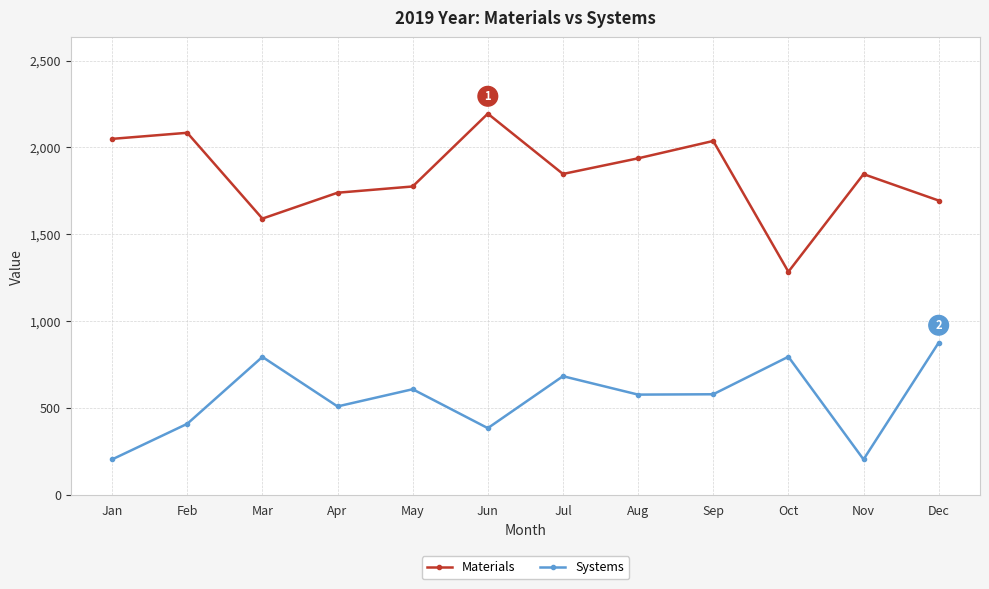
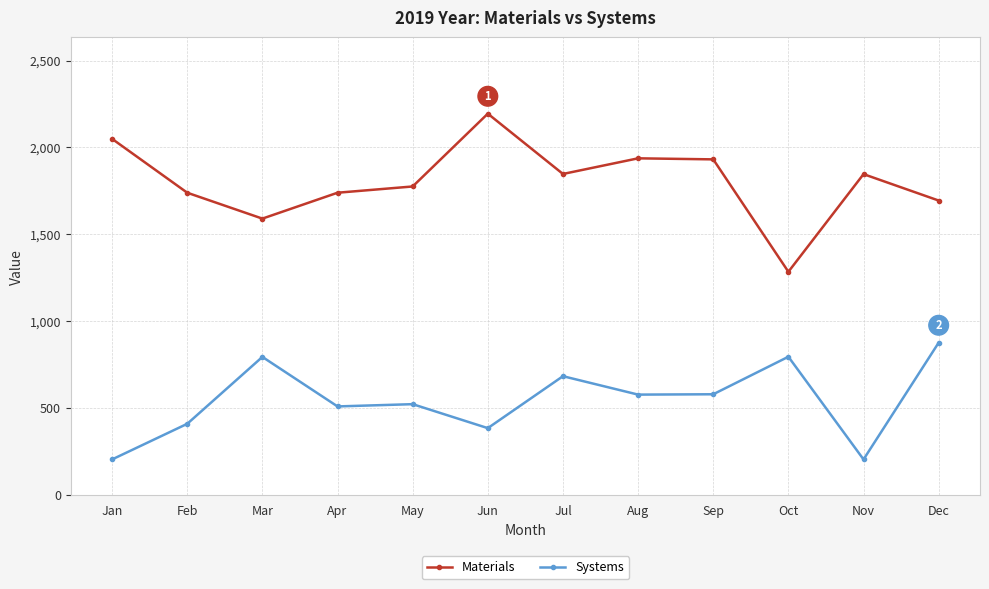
Materials, Feb: 2,080 -> 1,740
Systems, May: 610 -> 520
Materials, Sep: 2,040 -> 1,930
